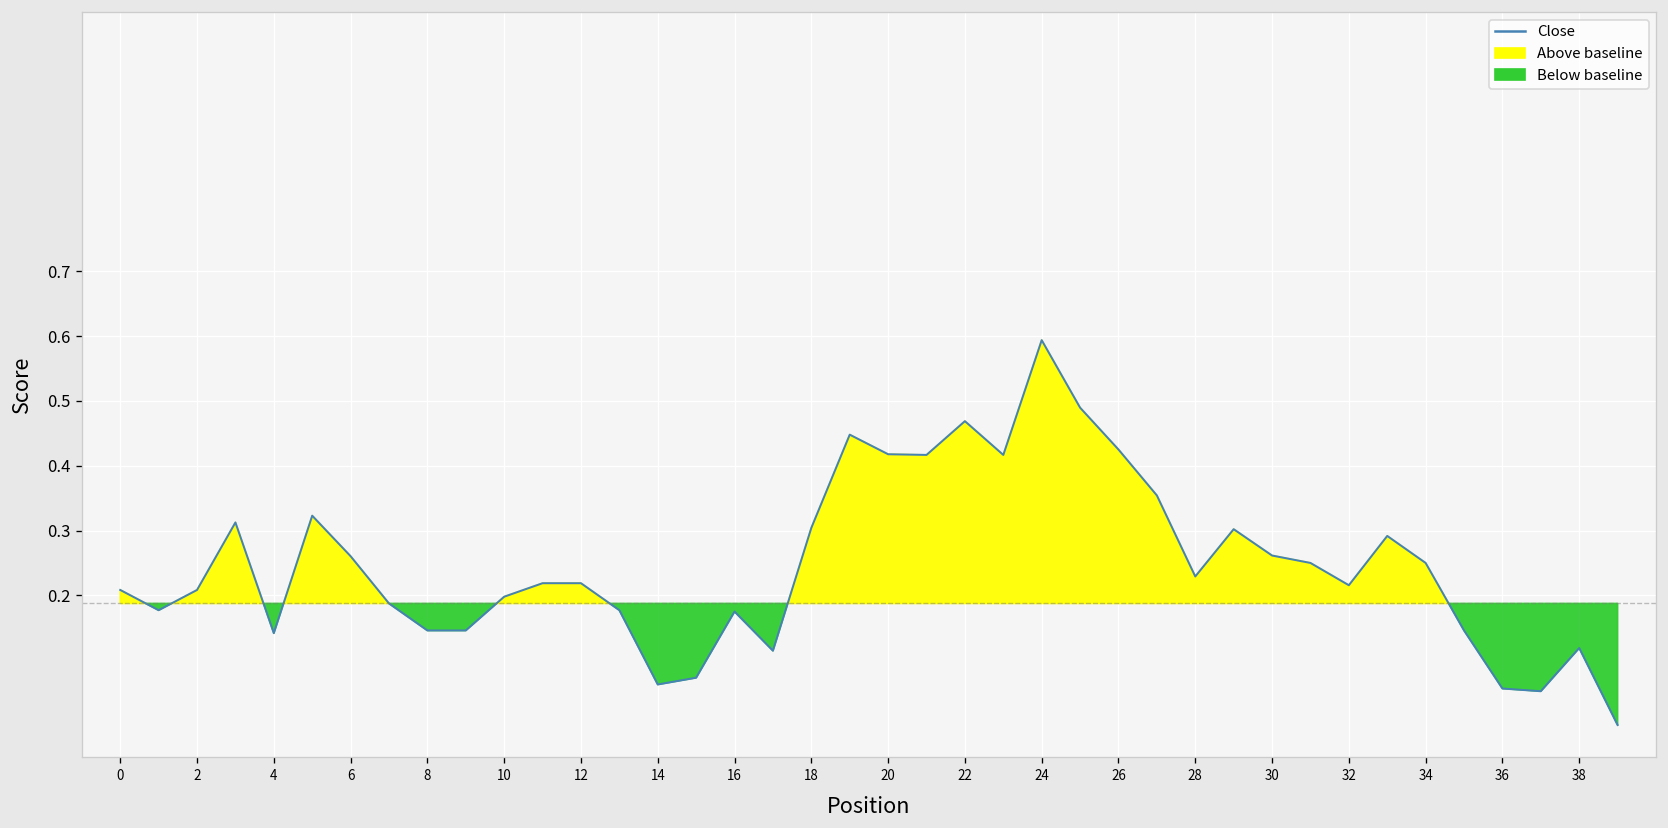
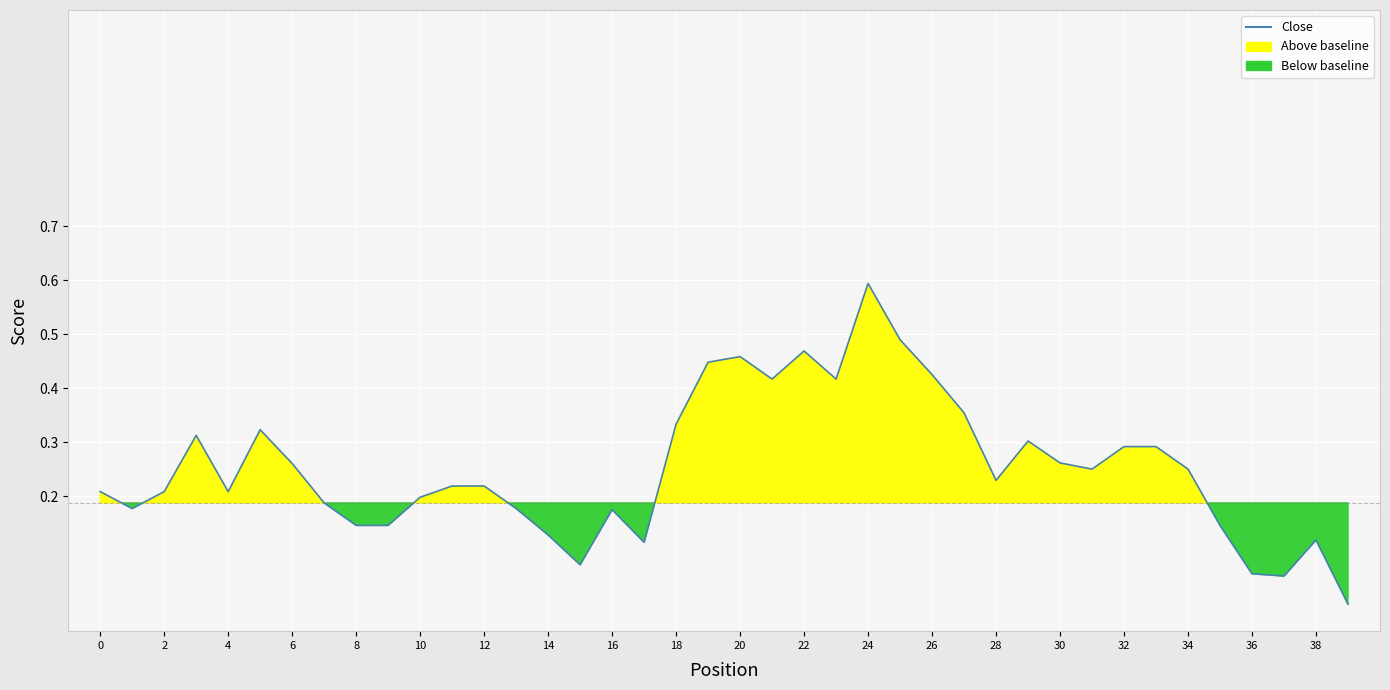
4: 0.14 -> 0.21
14: 0.06 -> 0.13
18: 0.30 -> 0.33
20: 0.42 -> 0.46
32: 0.22 -> 0.29
